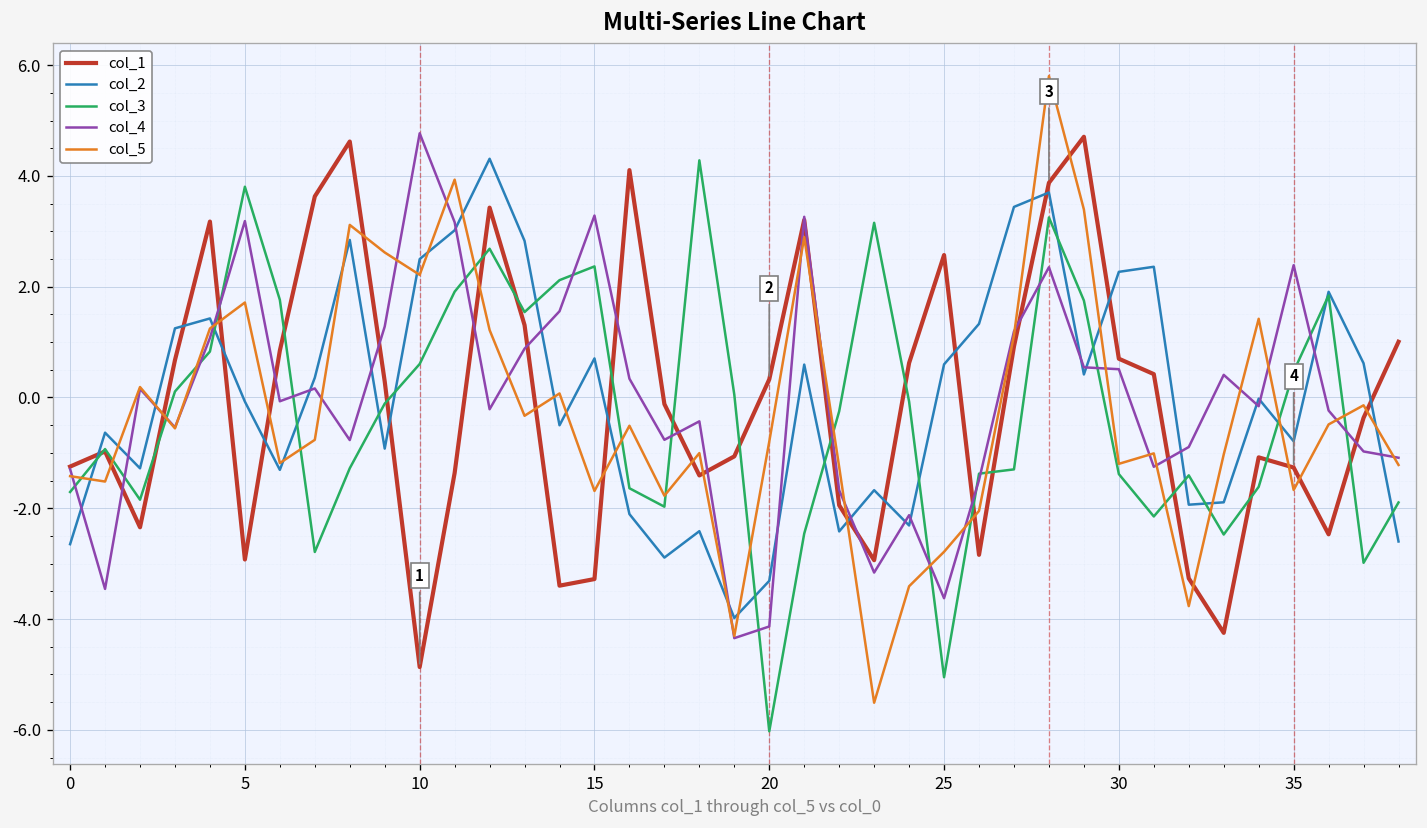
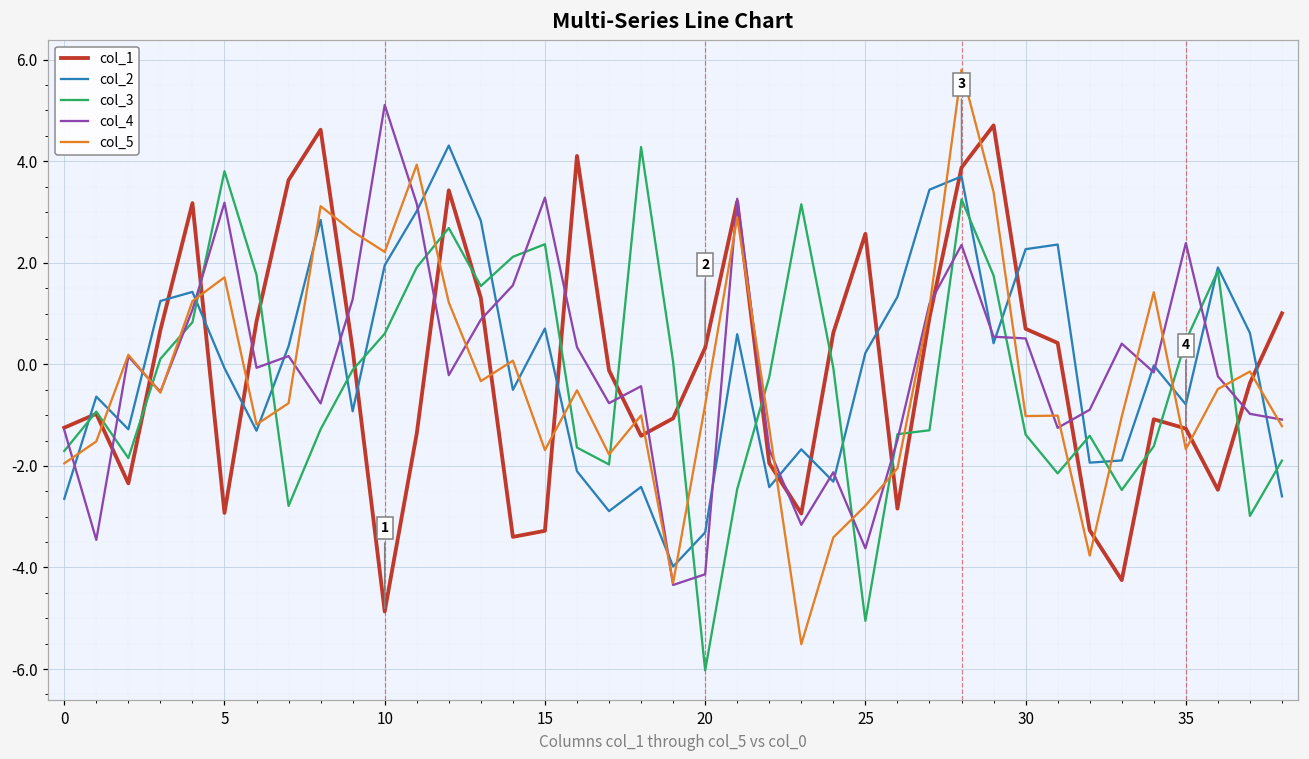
col_5, 0: -1.4 -> -2.0
col_2, 10: 2.5 -> 2.0
col_4, 10: 4.8 -> 5.1
col_2, 25: 0.6 -> 0.2
col_5, 30: -1.2 -> -1.0
